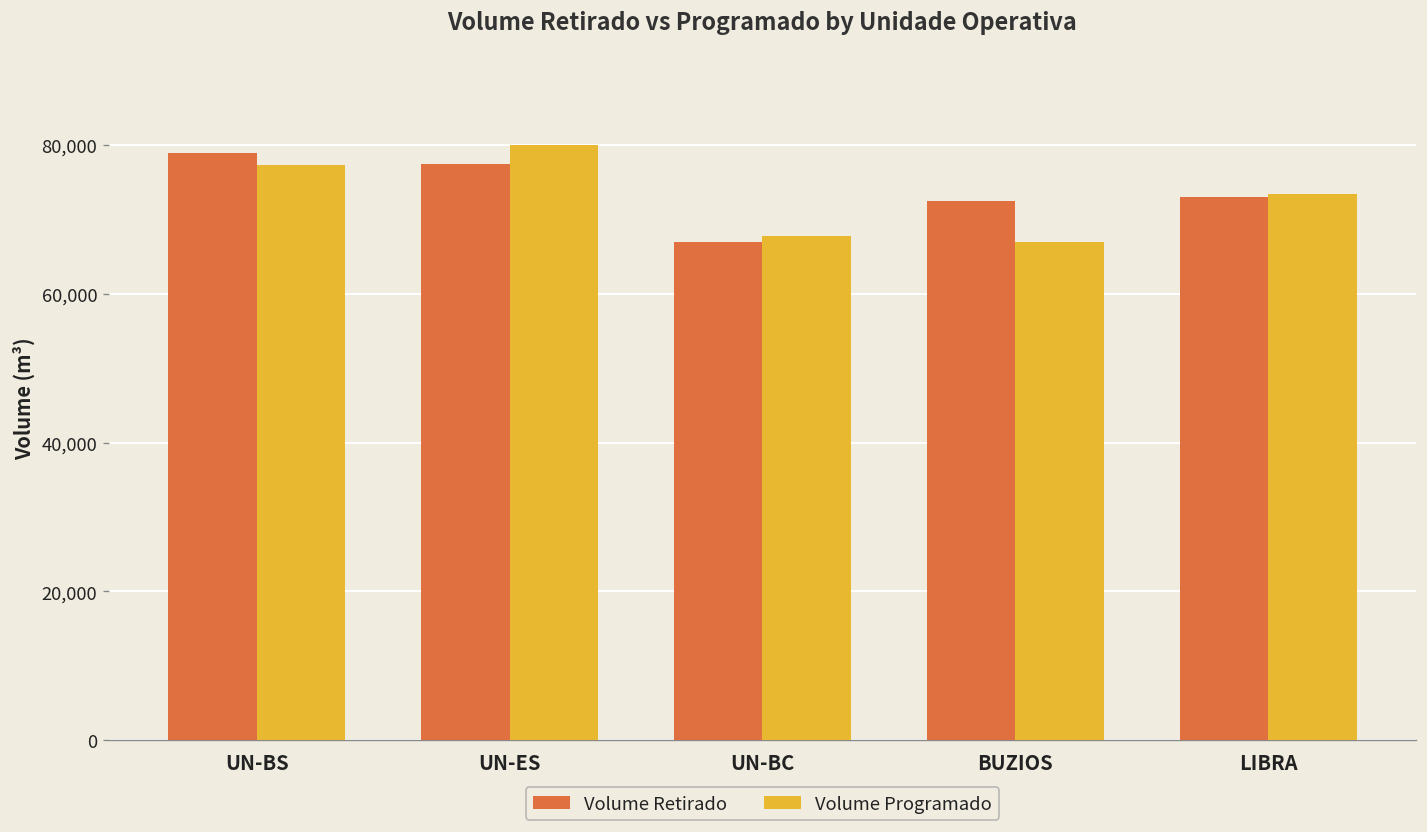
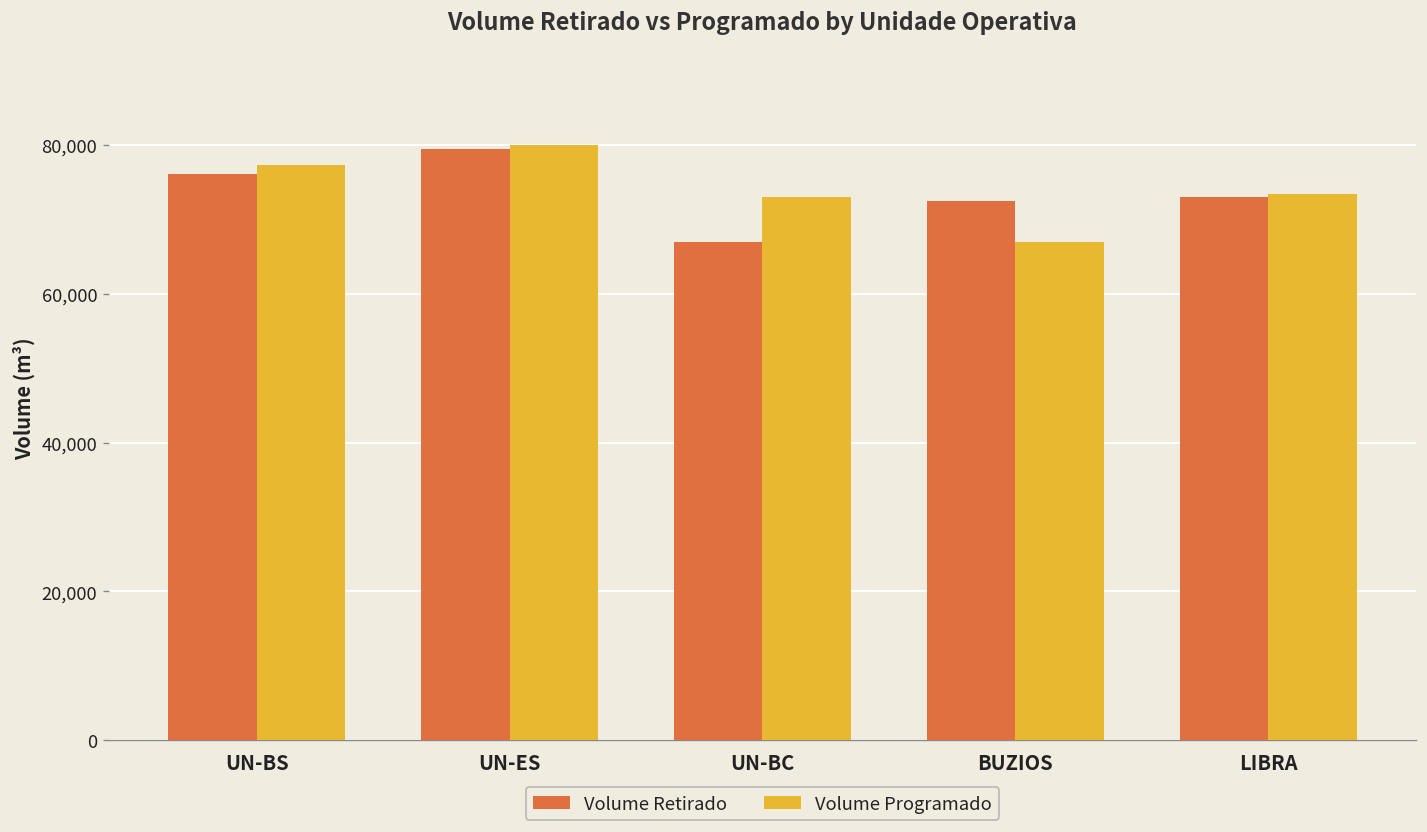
Volume Retirado, UN-BS: 79,000 -> 76,000
Volume Retirado, UN-ES: 77,000 -> 79,000
Volume Programado, UN-BC: 68,000 -> 73,000
